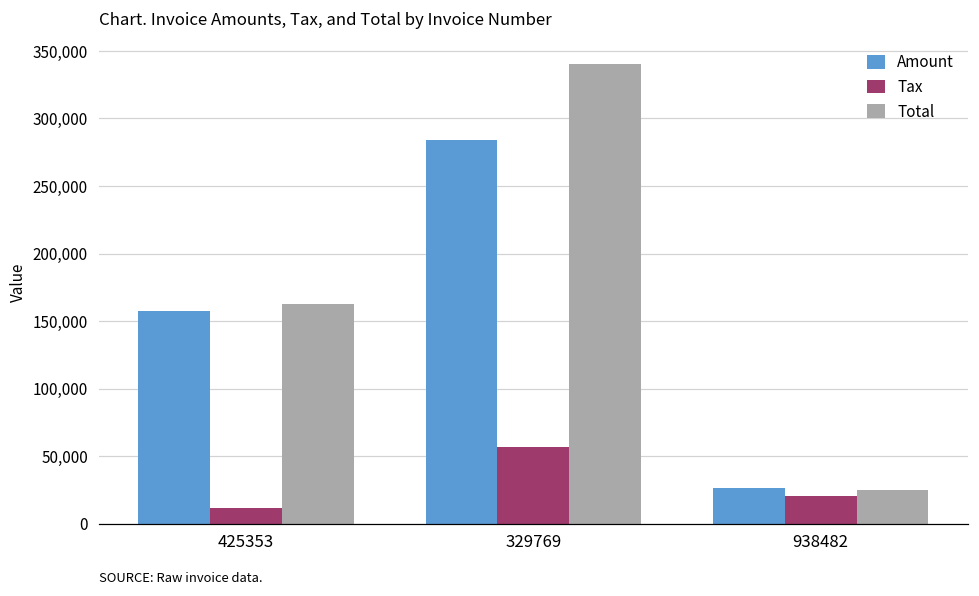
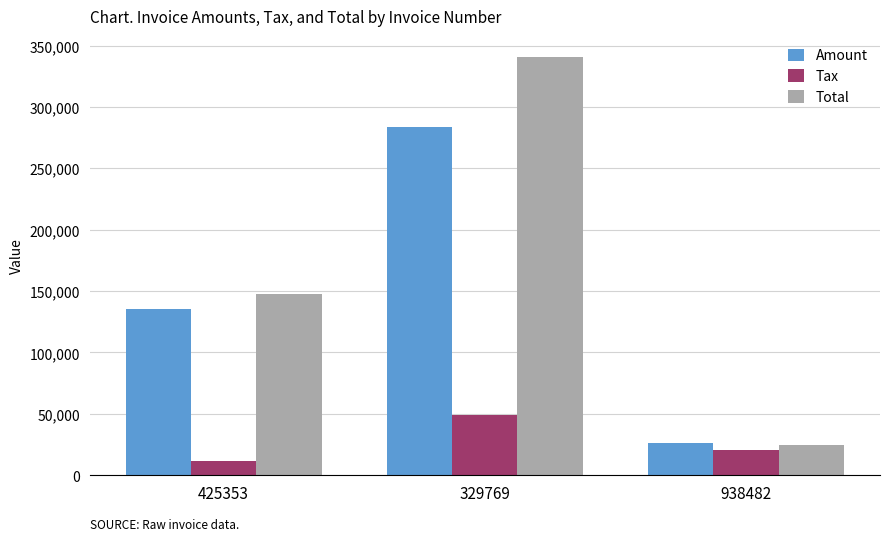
Amount, 425353: 157,000 -> 135,000
Total, 425353: 162,000 -> 148,000
Tax, 329769: 57,000 -> 49,000
